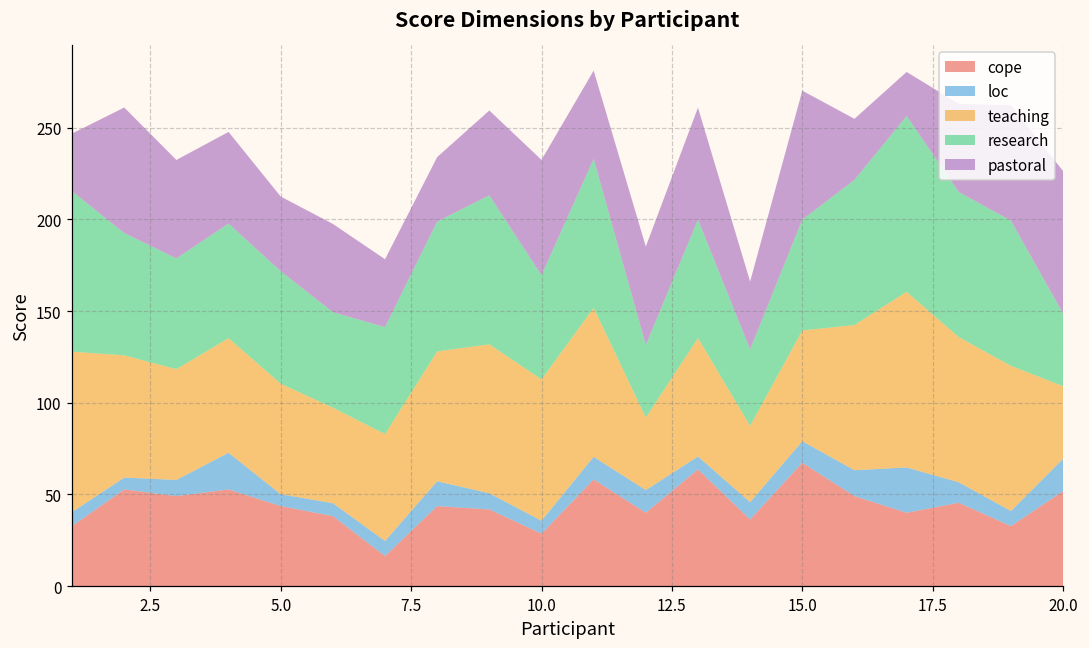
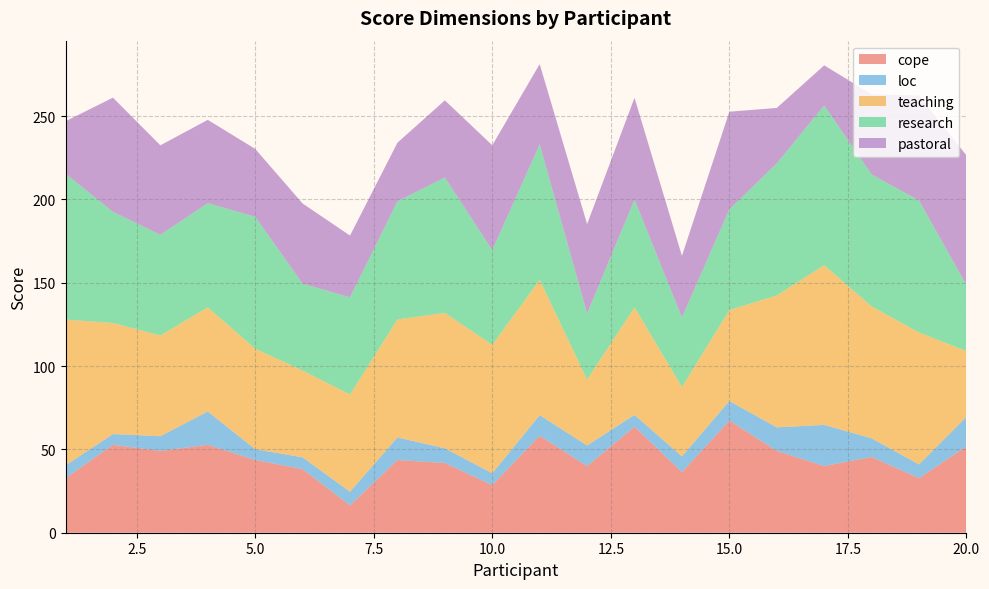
research, 5.0: 61 -> 79
teaching, 15.0: 60 -> 55
pastoral, 15.0: 70 -> 59
